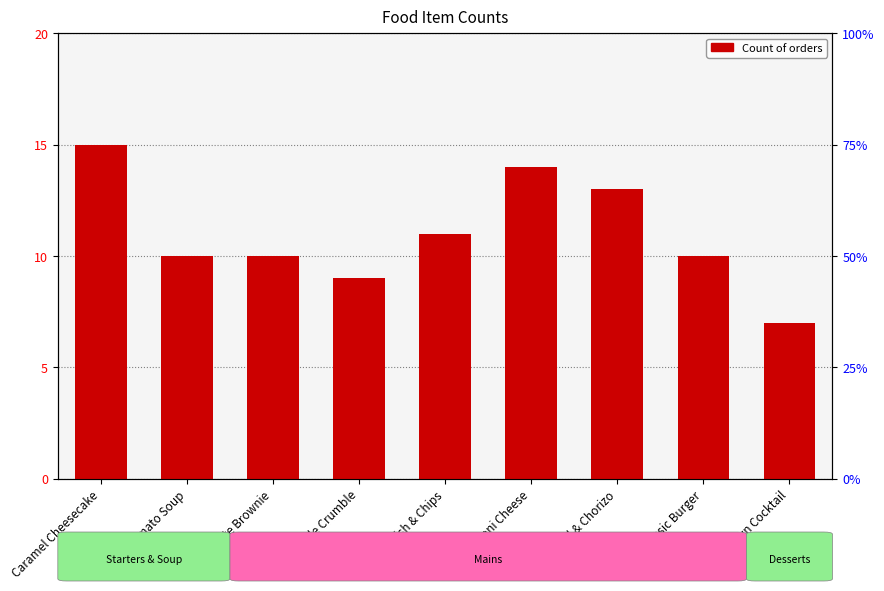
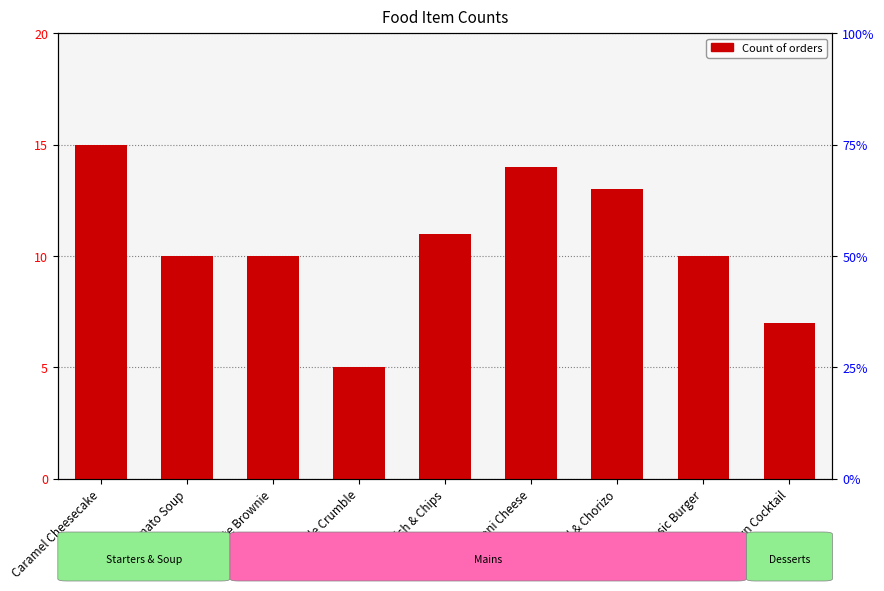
Apple Crumble: 9 -> 5
